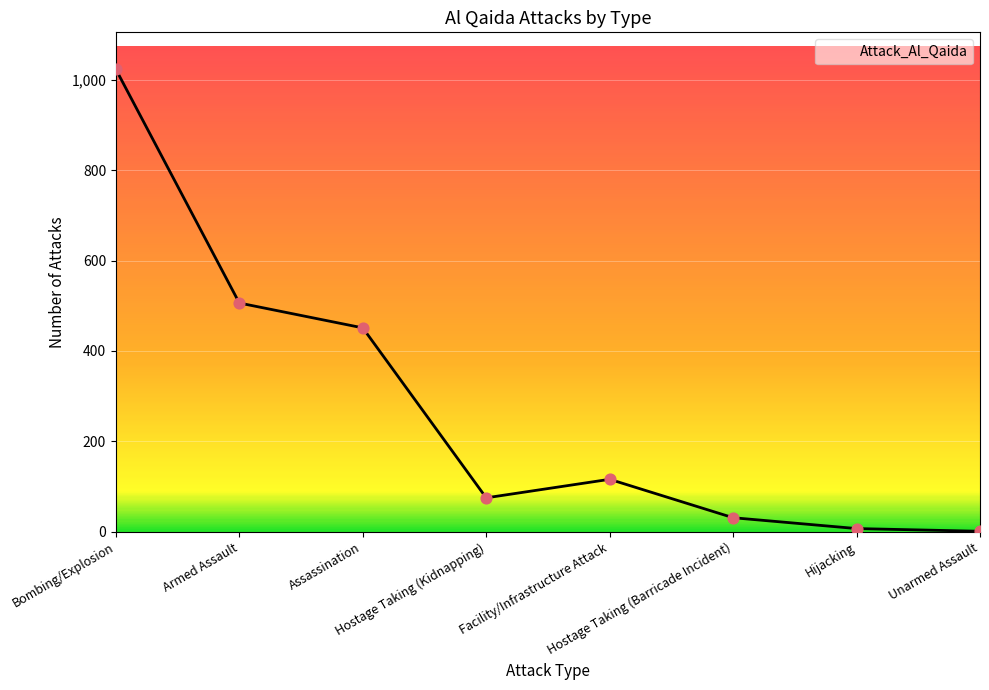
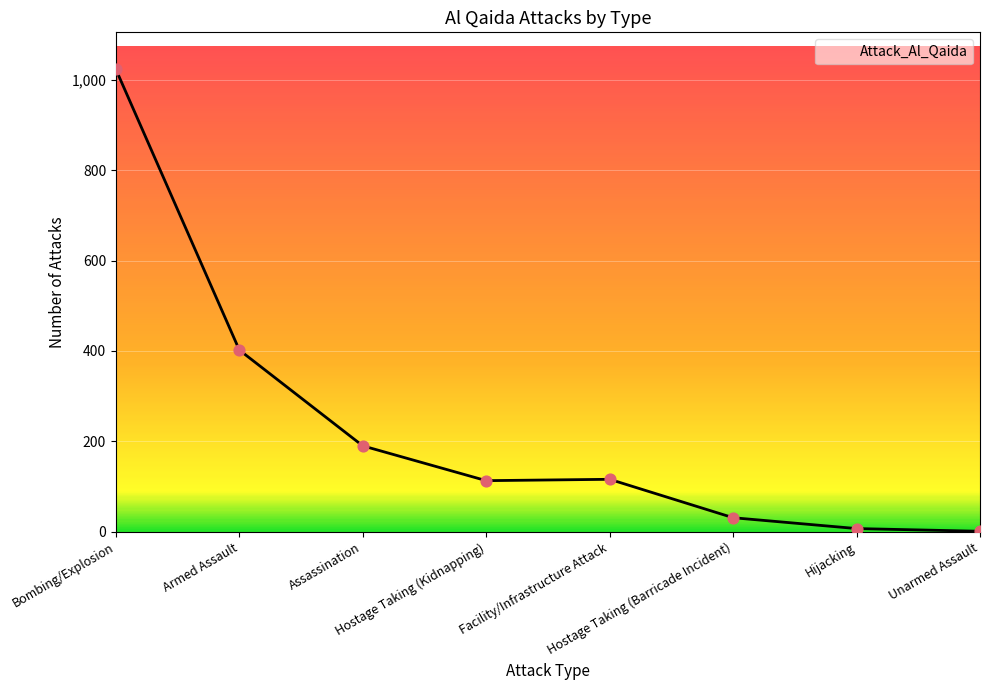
Armed Assault: 510 -> 400
Assassination: 450 -> 190
Hostage Taking (Kidnapping): 80 -> 110
